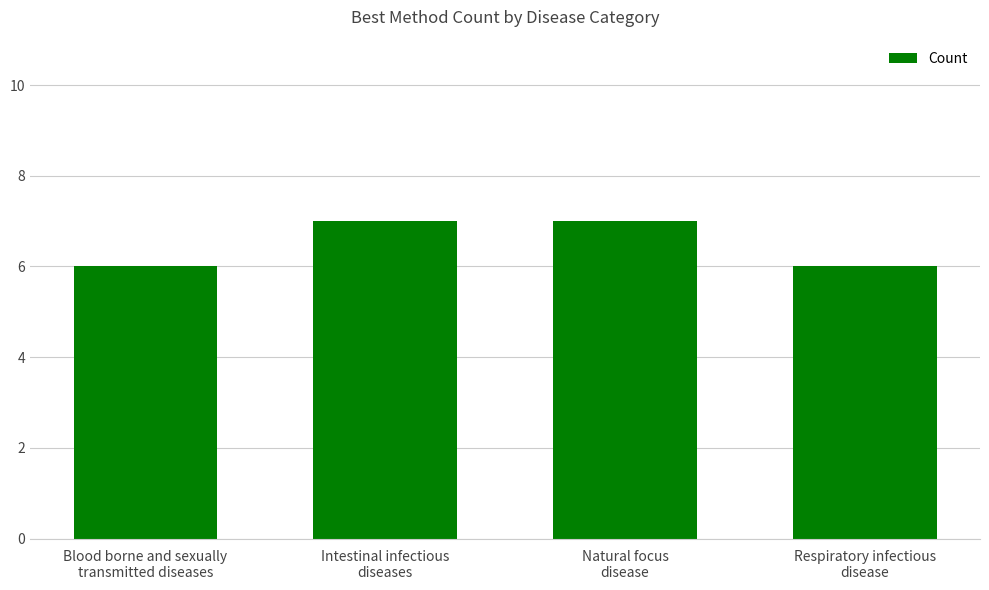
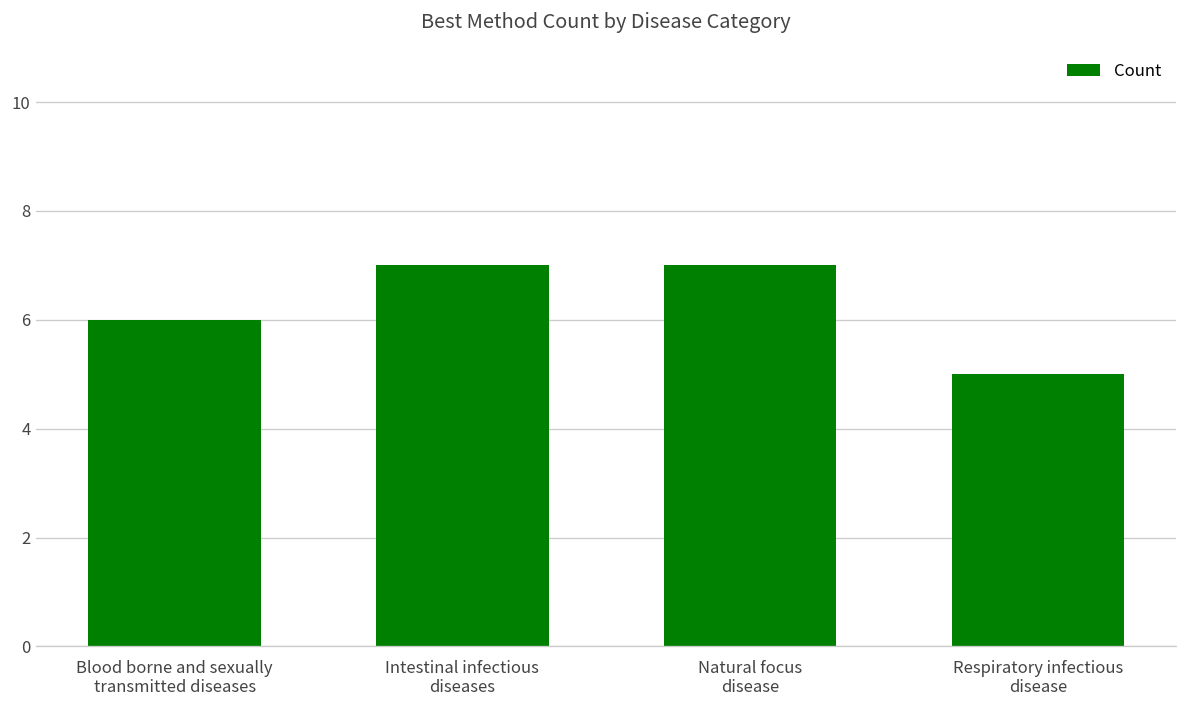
Respiratory infectious disease: 6 -> 5
